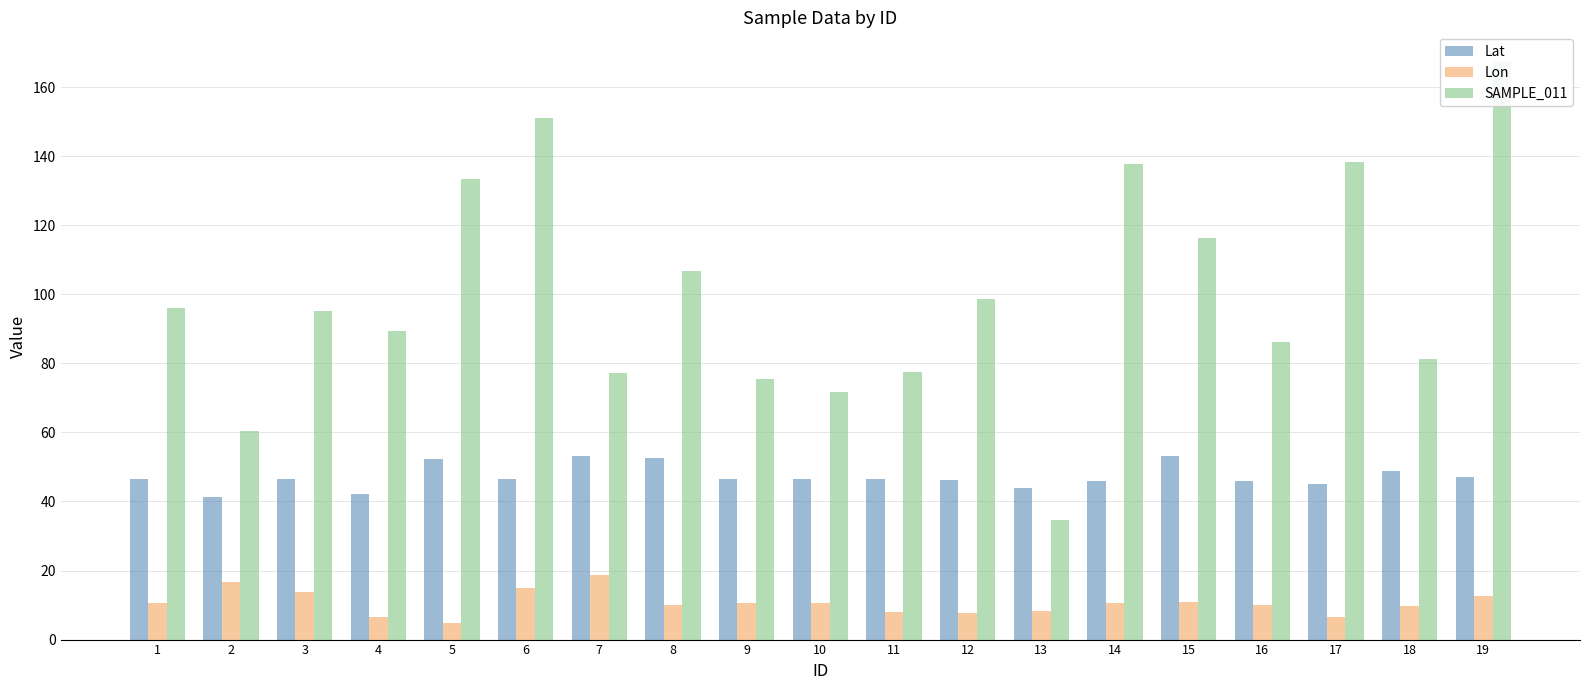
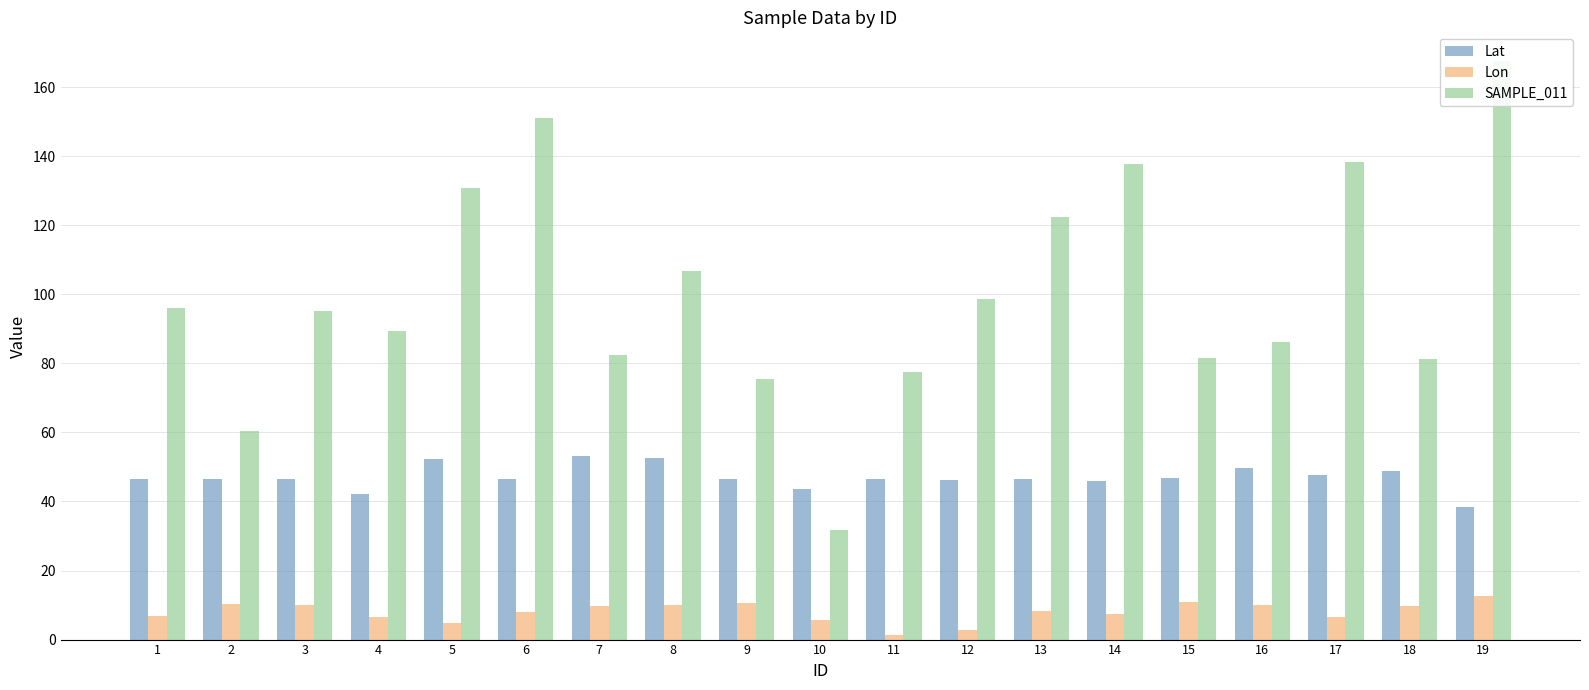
Lon, 1: 11 -> 7
Lat, 2: 41 -> 46
Lon, 2: 17 -> 10
Lon, 3: 14 -> 10
SAMPLE_011, 5: 133 -> 131
Lon, 6: 15 -> 8
Lon, 7: 19 -> 10
SAMPLE_011, 7: 77 -> 82
Lat, 10: 47 -> 44
Lon, 10: 10 -> 6
SAMPLE_011, 10: 72 -> 32
Lon, 11: 8 -> 1
Lon, 12: 8 -> 3
Lat, 13: 44 -> 47
SAMPLE_011, 13: 35 -> 122
Lon, 14: 11 -> 7
Lat, 15: 53 -> 47
SAMPLE_011, 15: 116 -> 82
Lat, 16: 46 -> 50
Lat, 17: 45 -> 48
Lat, 19: 47 -> 38
